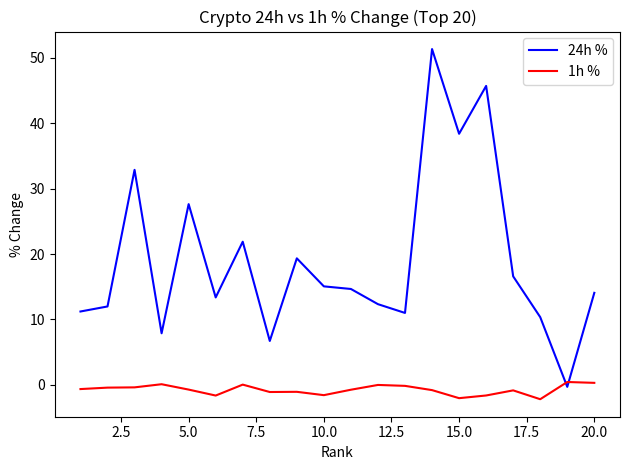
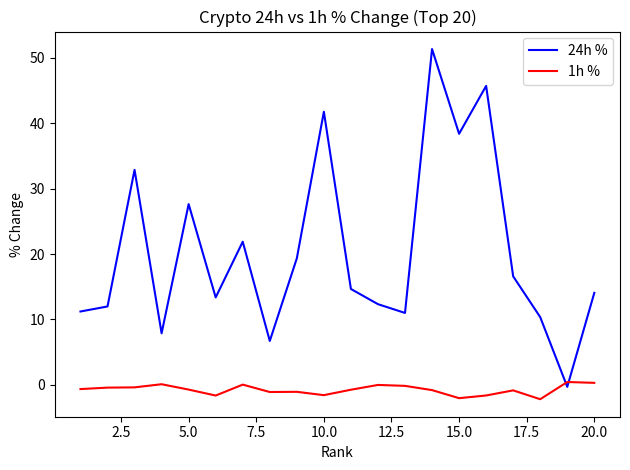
24h %, 10.0: 15 -> 42
